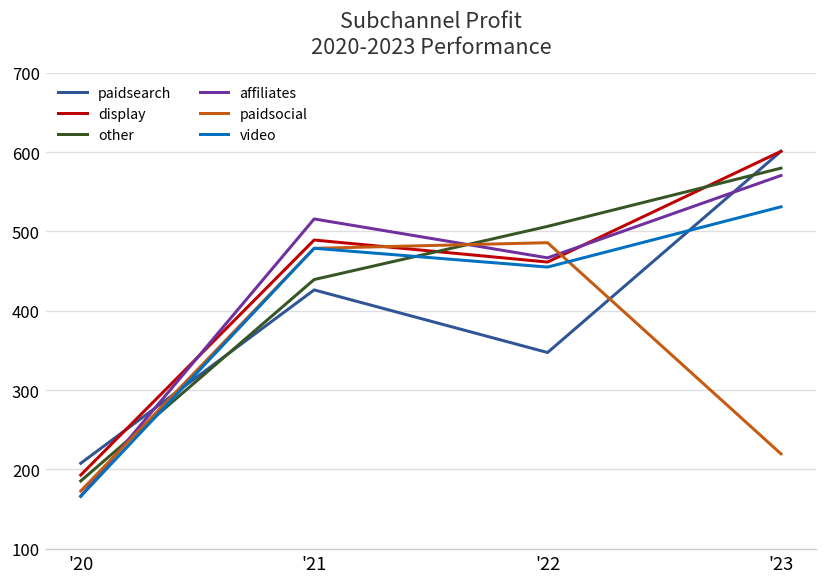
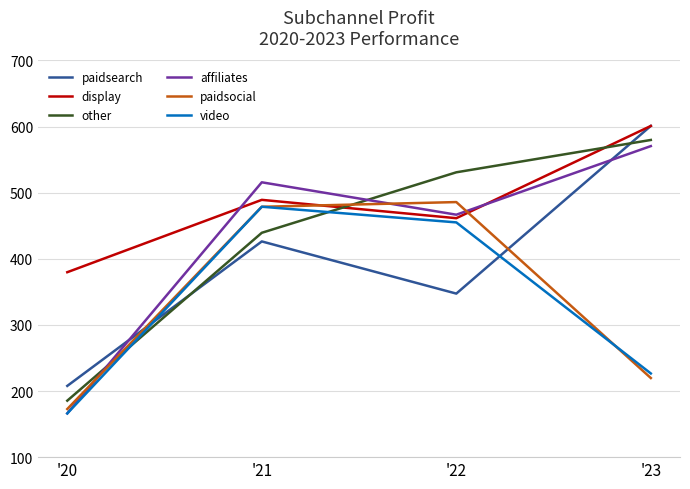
display, '20: 190 -> 380
other, '22: 510 -> 530
video, '23: 530 -> 230
